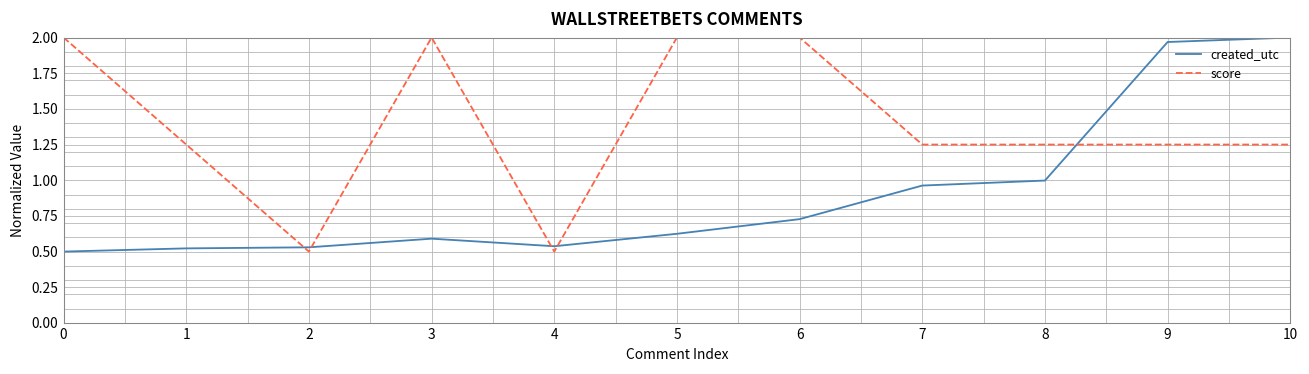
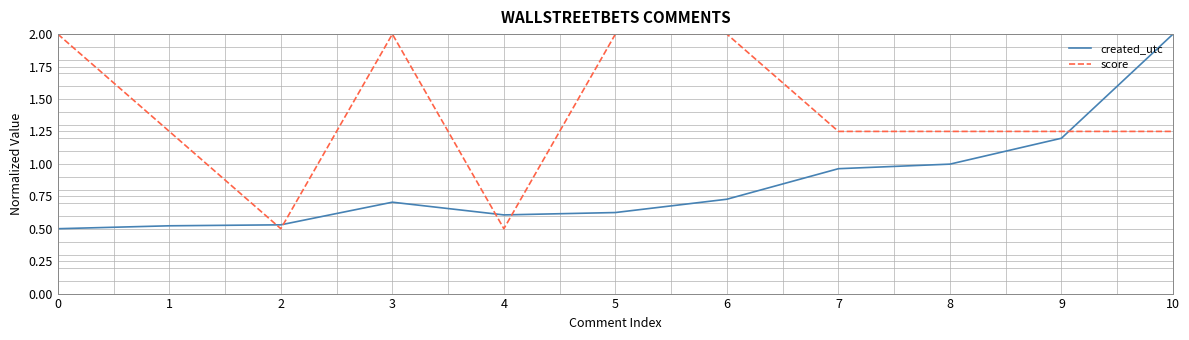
created_utc, 3: 0.59 -> 0.70
created_utc, 4: 0.54 -> 0.61
created_utc, 9: 1.97 -> 1.20
